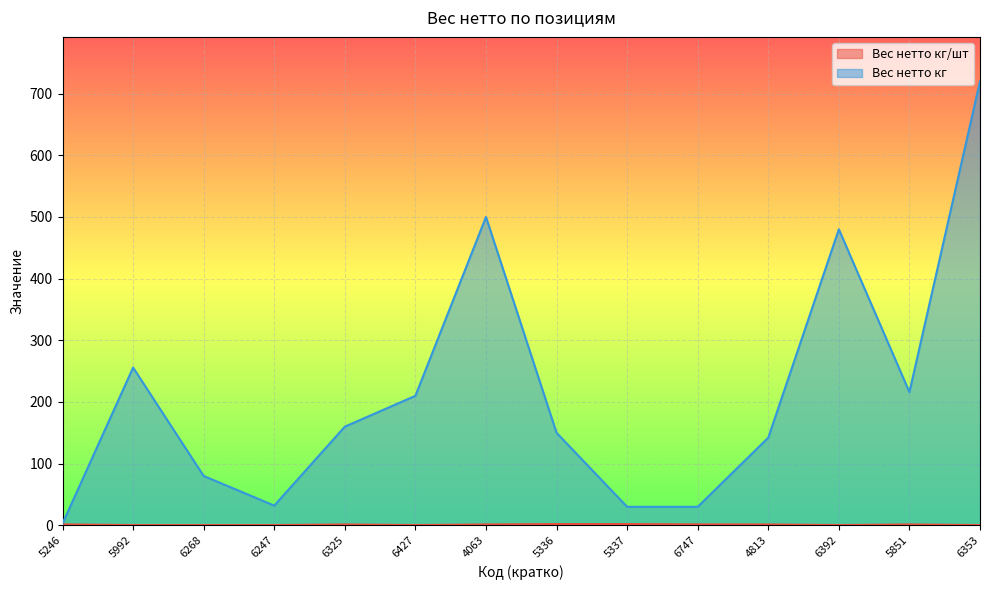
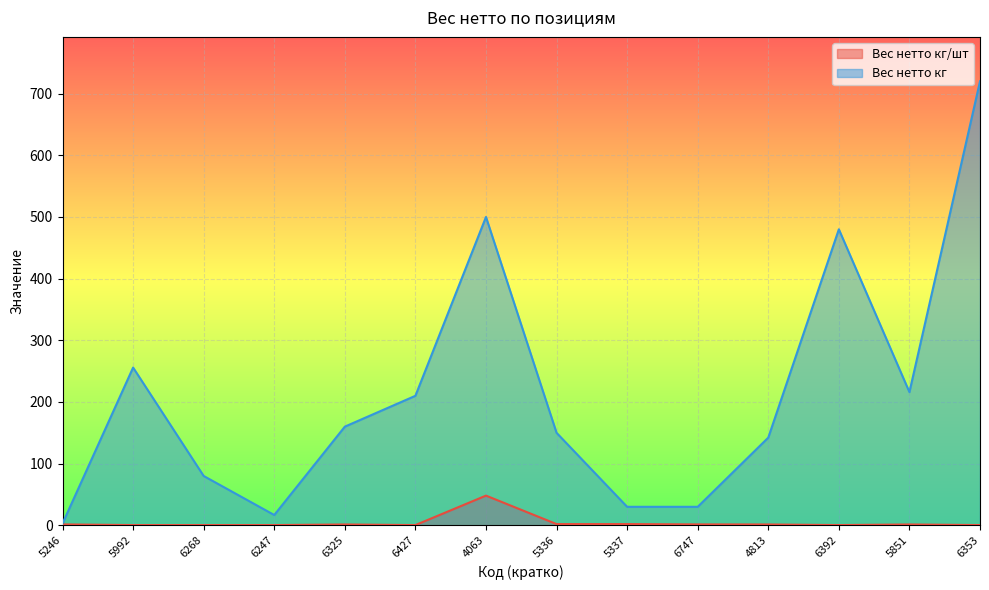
Вес нетто кг, 6247: 30 -> 20
Вес нетто кг/шт, 4063: 0 -> 50
